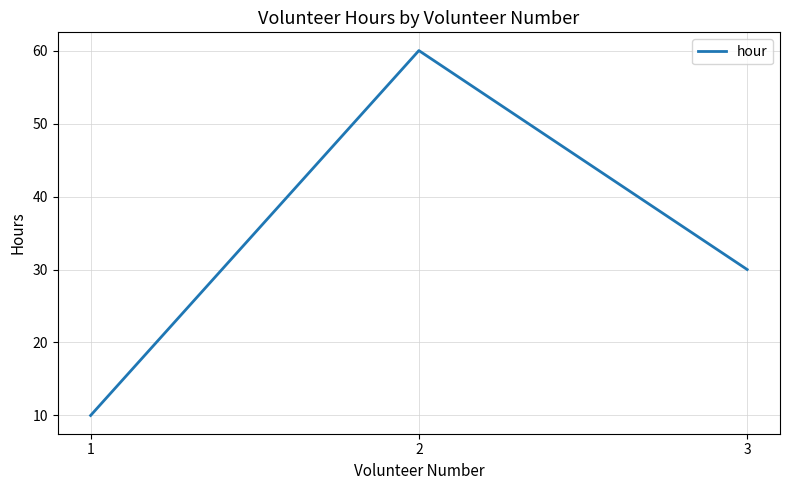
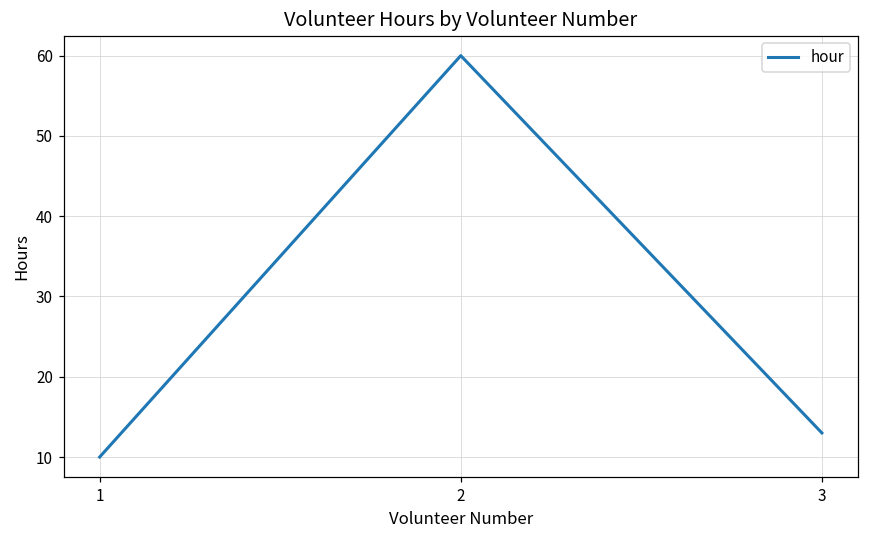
3: 30 -> 13
